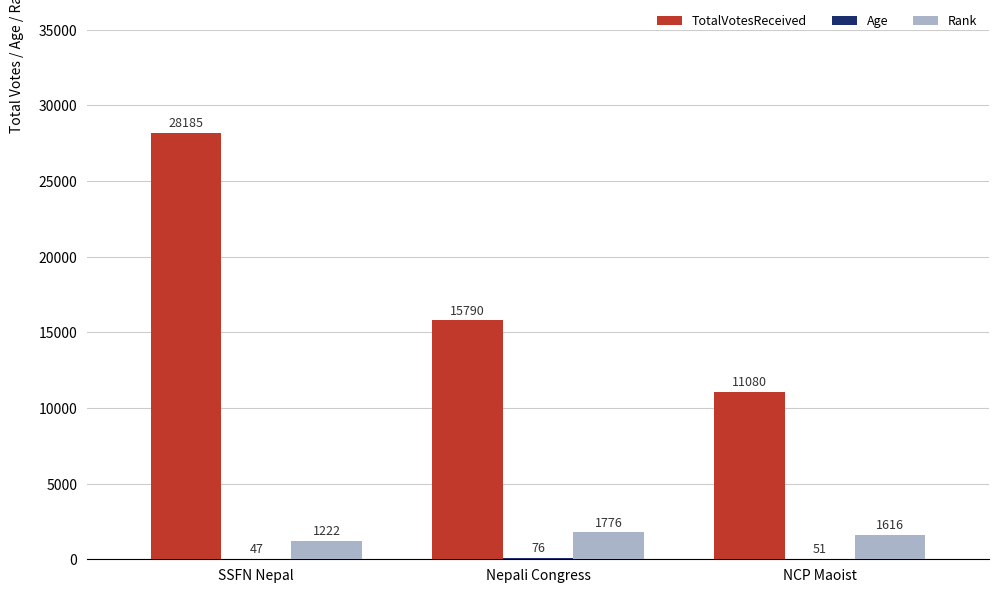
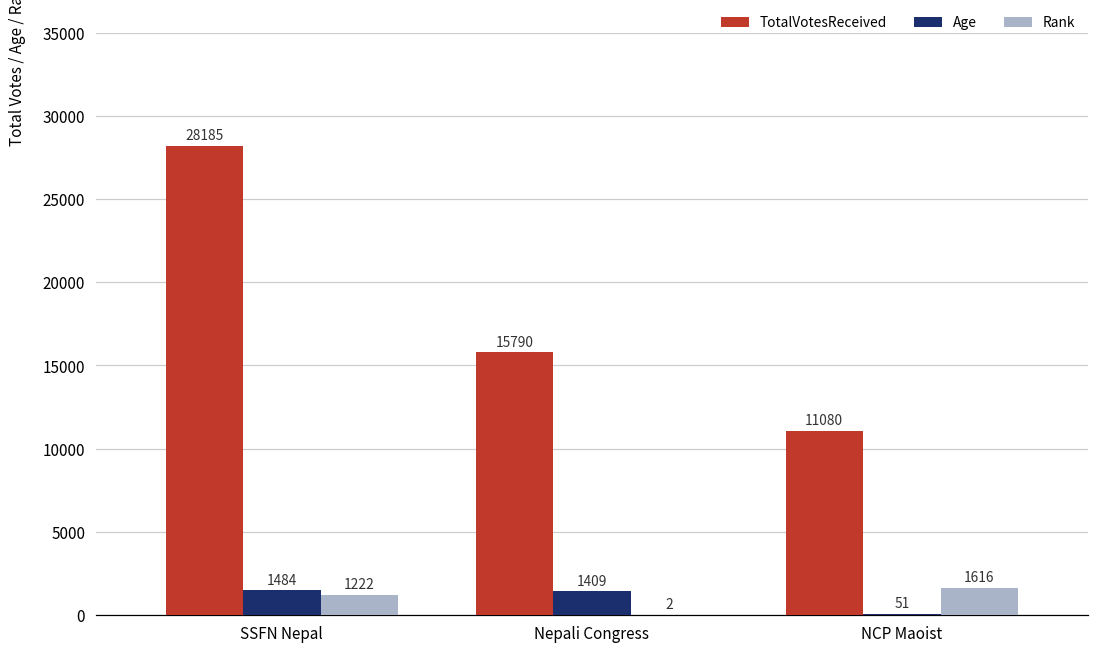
Age, SSFN Nepal: 47 -> 1484
Age, Nepali Congress: 76 -> 1409
Rank, Nepali Congress: 1776 -> 2
